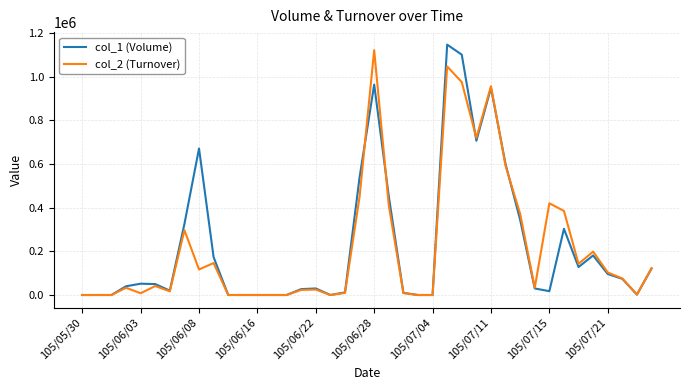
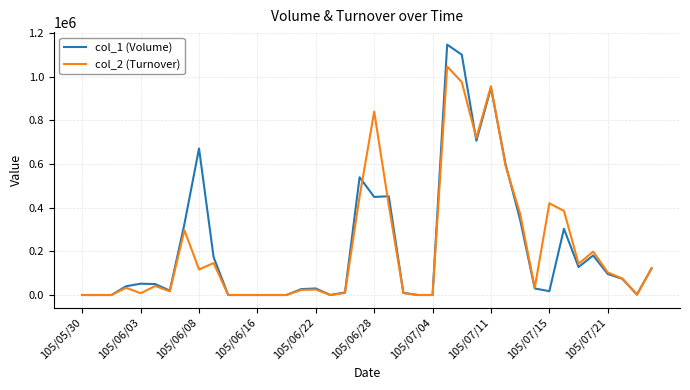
col_1 (Volume), 105/06/28: 960000 -> 450000
col_2 (Turnover), 105/06/28: 1120000 -> 840000
